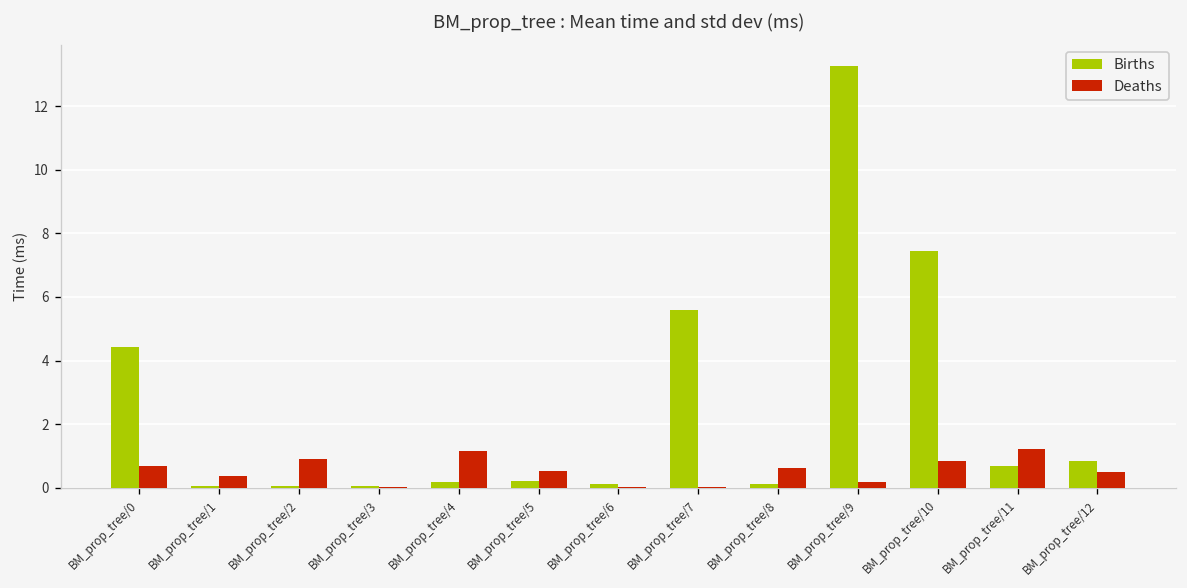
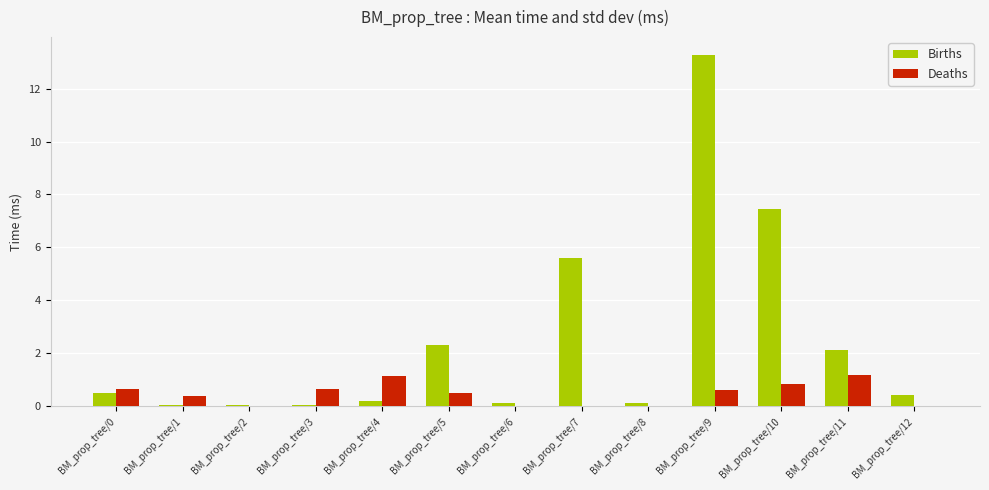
Births, BM_prop_tree/0: 4.4 -> 0.5
Deaths, BM_prop_tree/2: 0.9 -> 0.0
Deaths, BM_prop_tree/3: 0.0 -> 0.7
Births, BM_prop_tree/5: 0.2 -> 2.3
Deaths, BM_prop_tree/8: 0.6 -> 0.0
Deaths, BM_prop_tree/9: 0.2 -> 0.6
Births, BM_prop_tree/11: 0.7 -> 2.1
Births, BM_prop_tree/12: 0.9 -> 0.4
Deaths, BM_prop_tree/12: 0.5 -> 0.0
